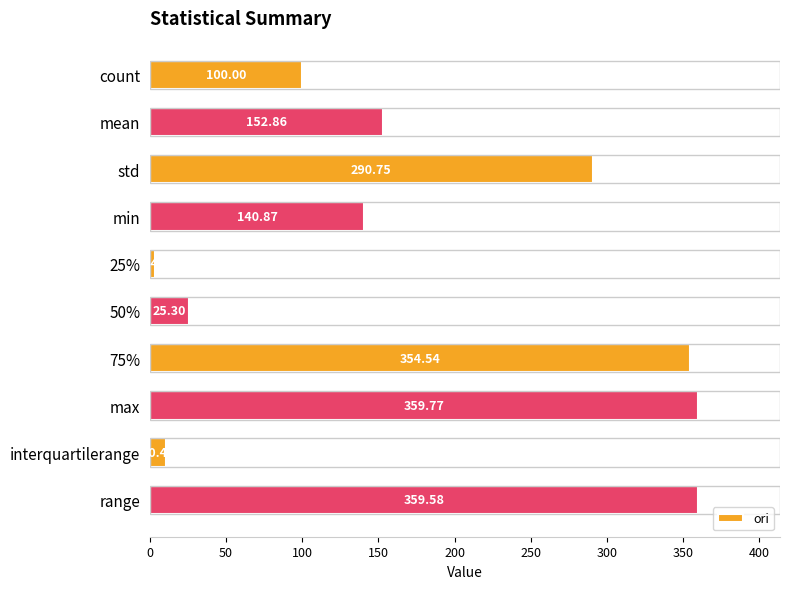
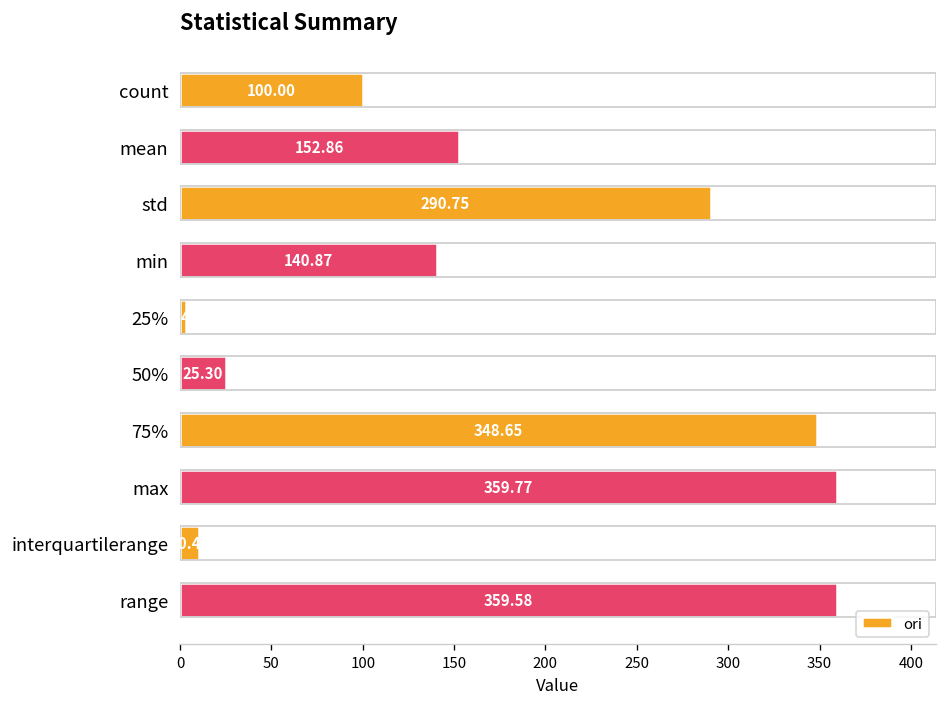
75%: 354.54 -> 348.65
